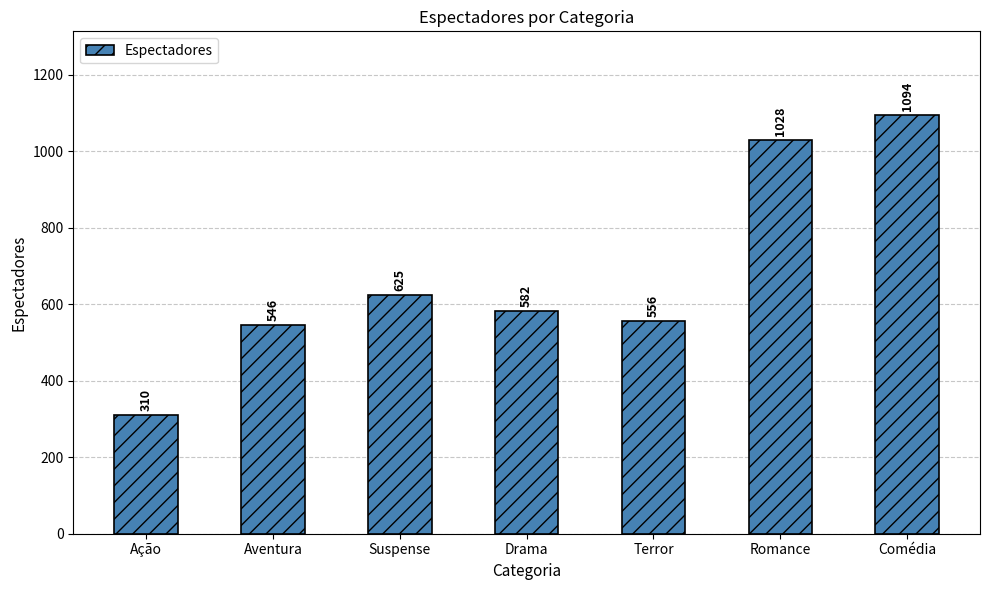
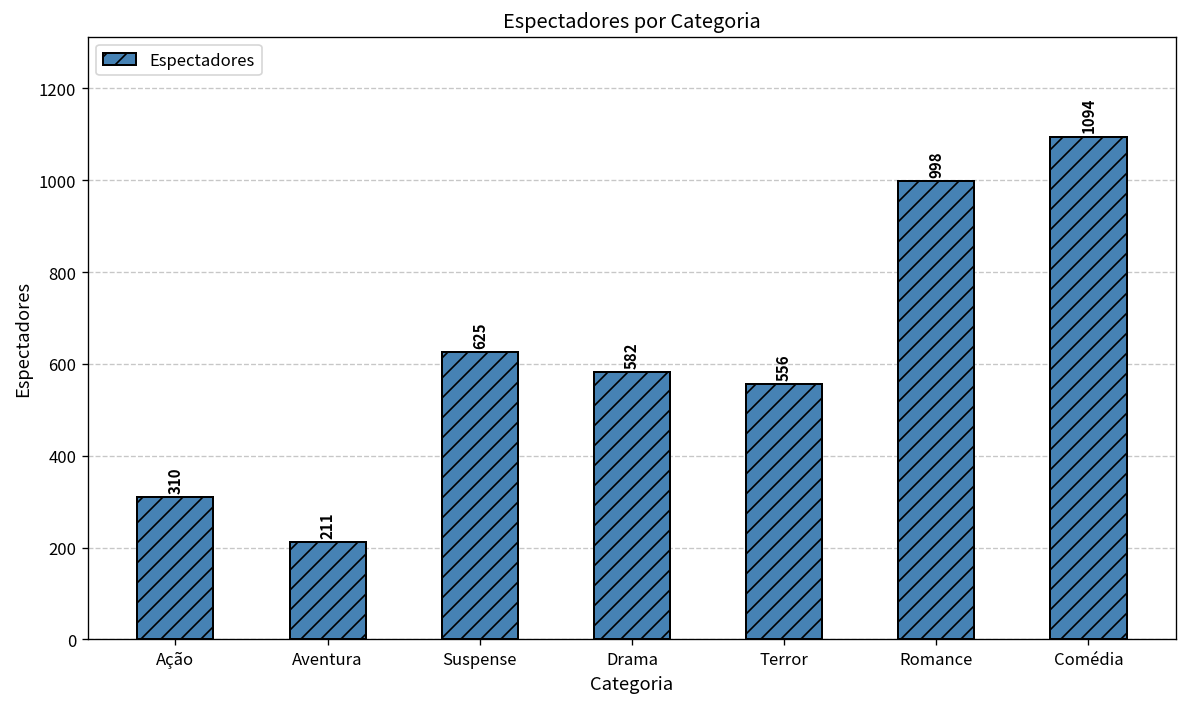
Aventura: 546 -> 211
Romance: 1028 -> 998
